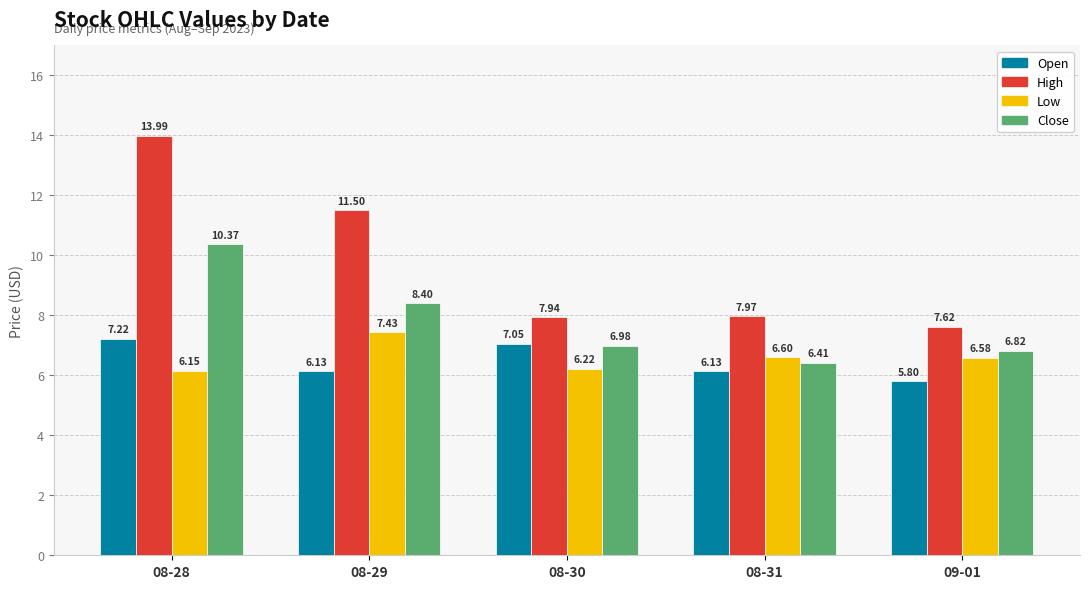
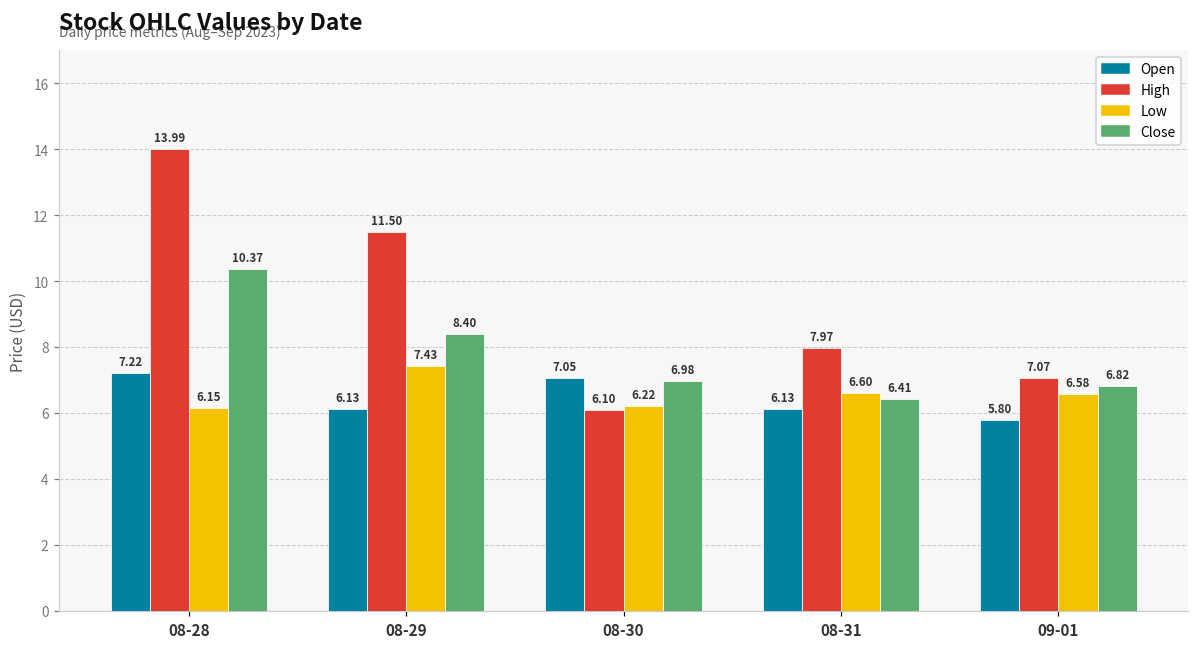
High, 08-30: 7.94 -> 6.10
High, 09-01: 7.62 -> 7.07
